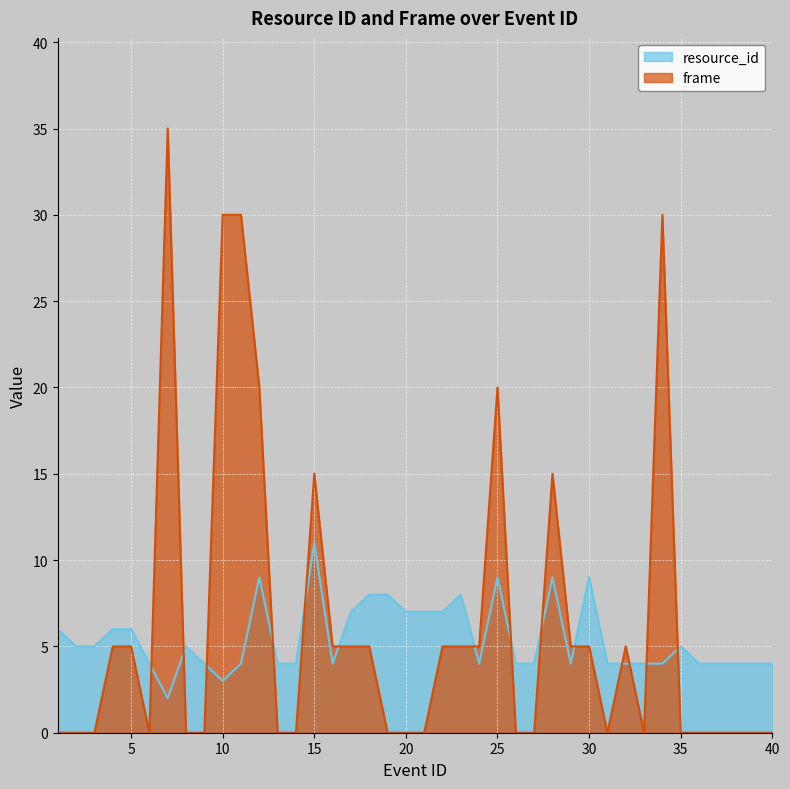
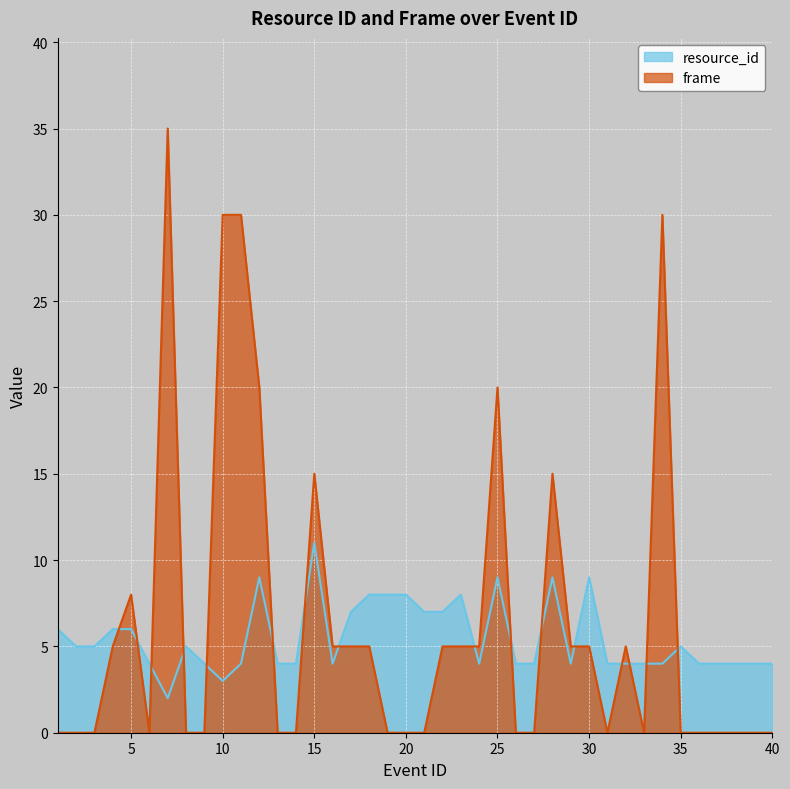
frame, 5: 5 -> 8
resource_id, 20: 7 -> 8
